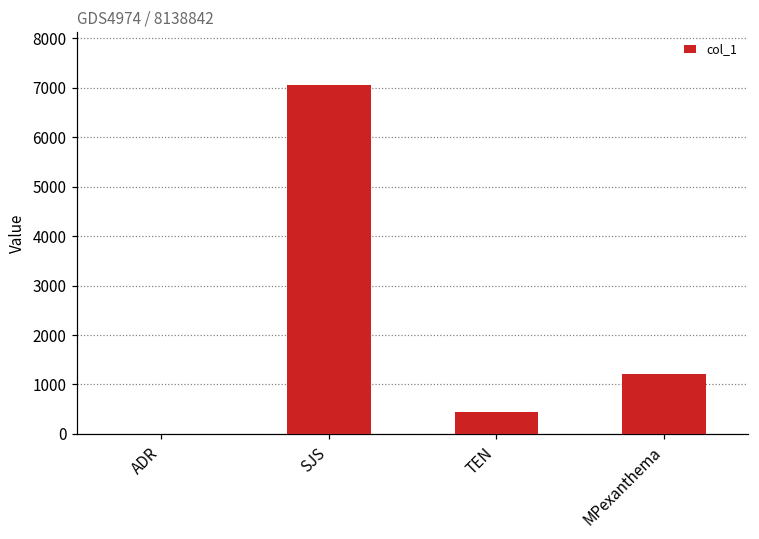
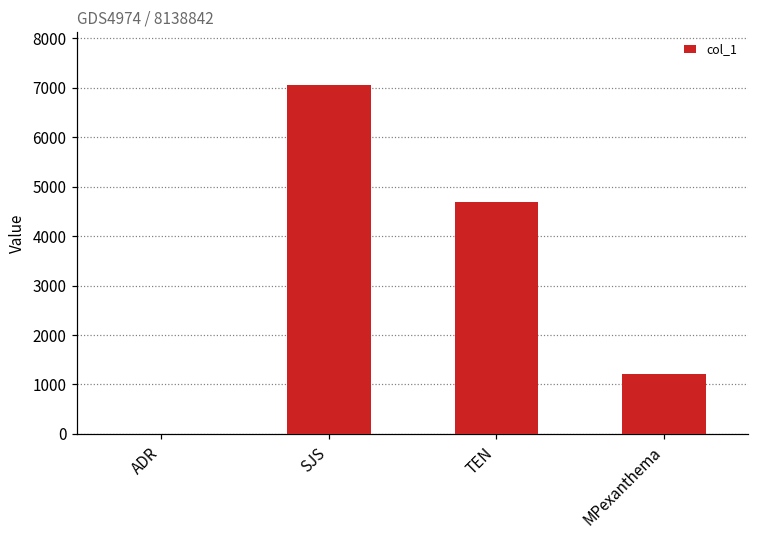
TEN: 400 -> 4700
